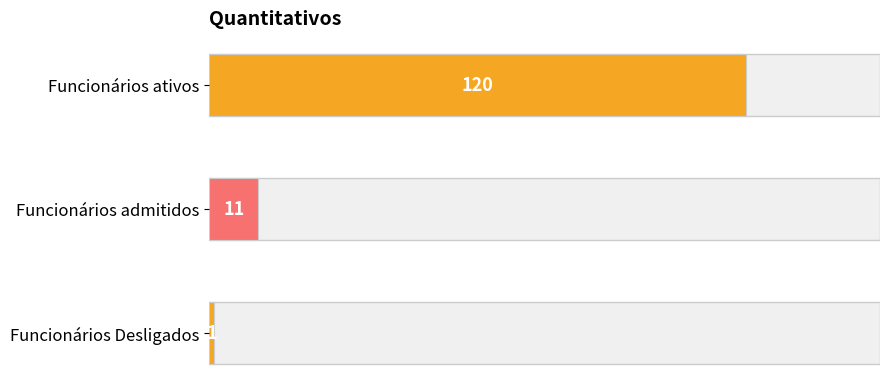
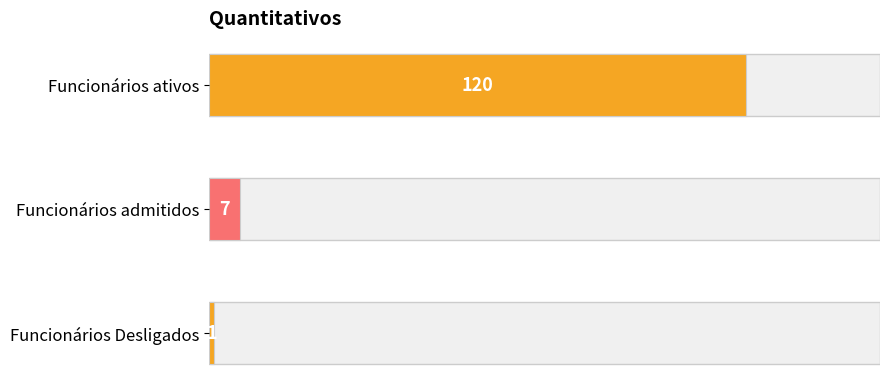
Funcionários admitidos: 11 -> 7
